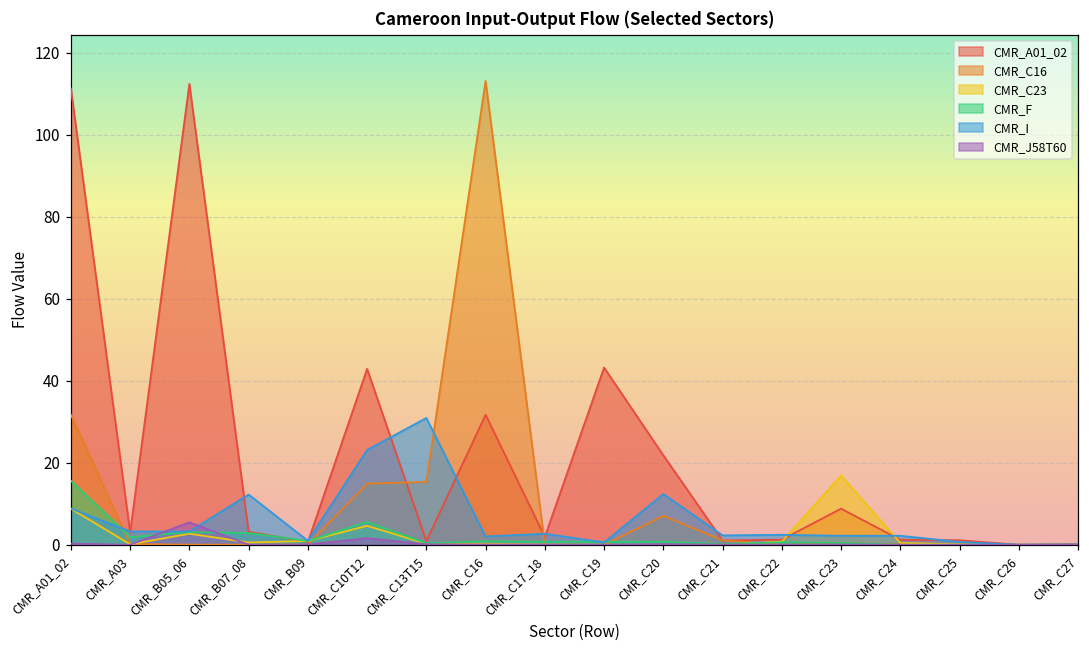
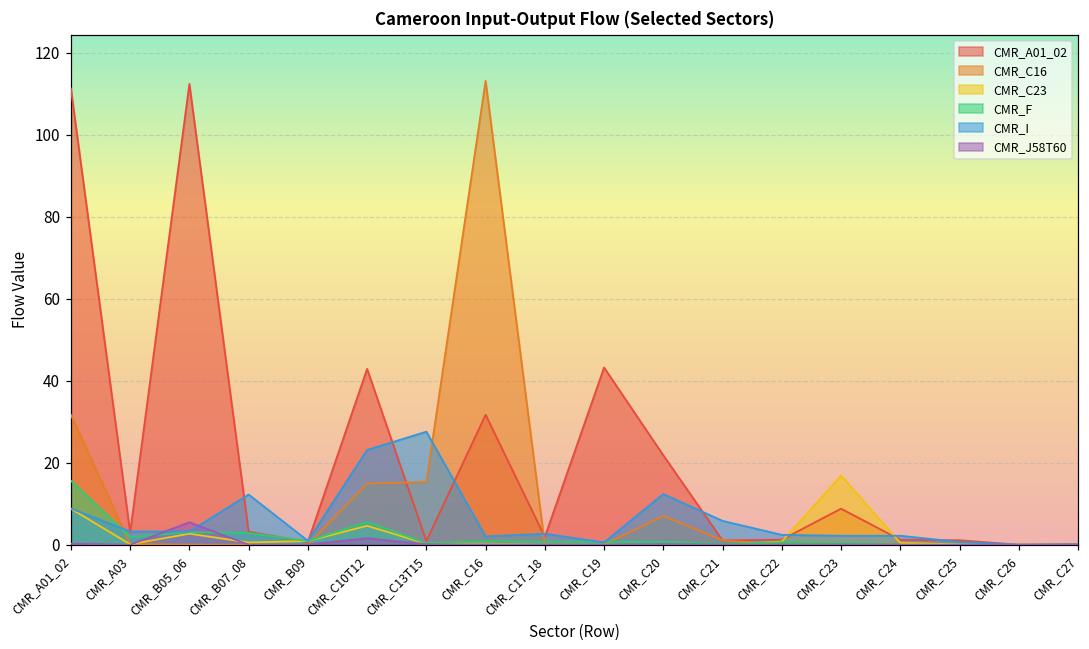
CMR_I, CMR_C13T15: 31 -> 28
CMR_I, CMR_C21: 2 -> 6
